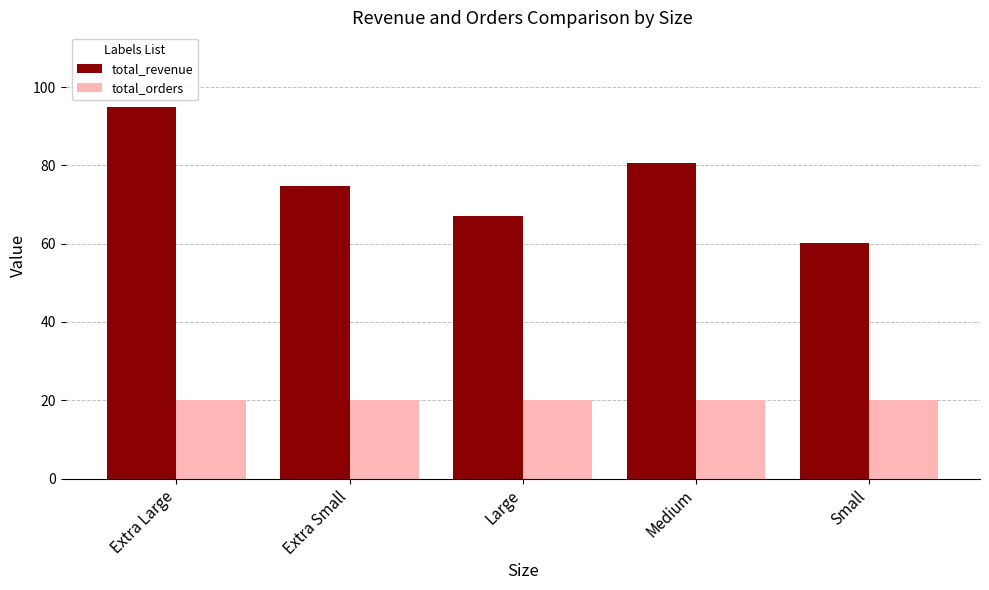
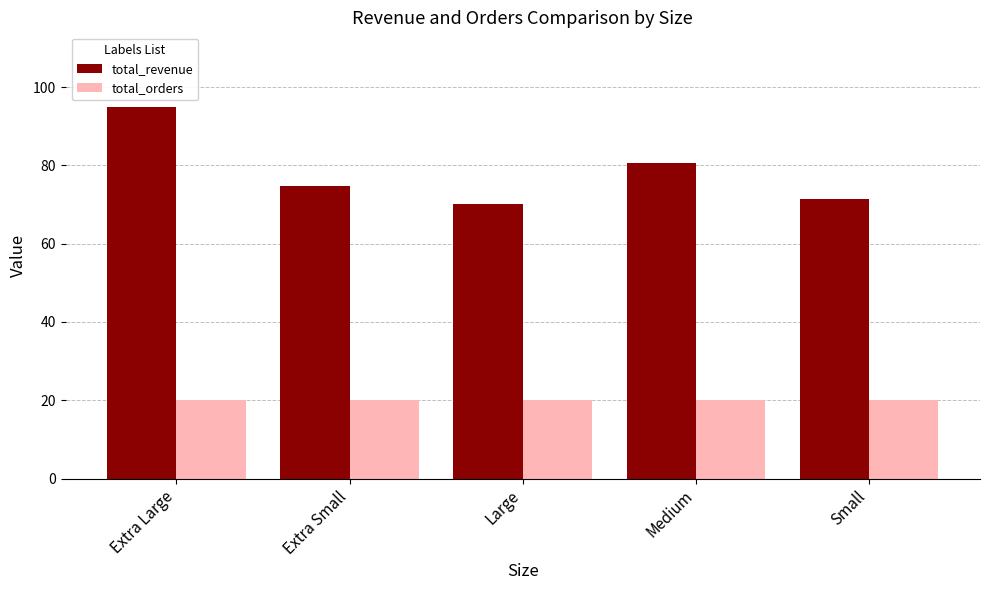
total_revenue, Large: 67 -> 70
total_revenue, Small: 60 -> 71
